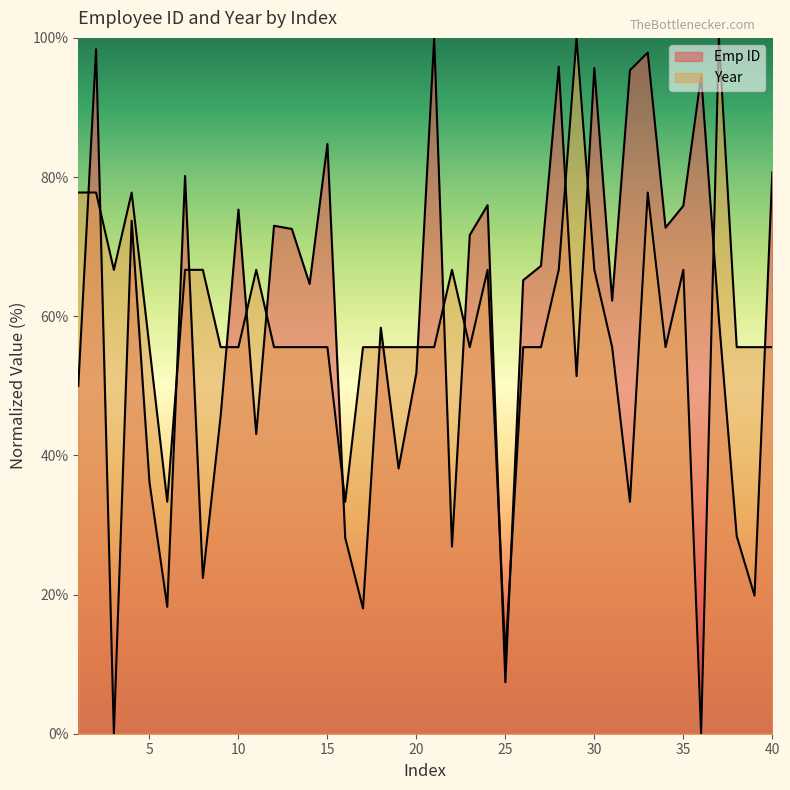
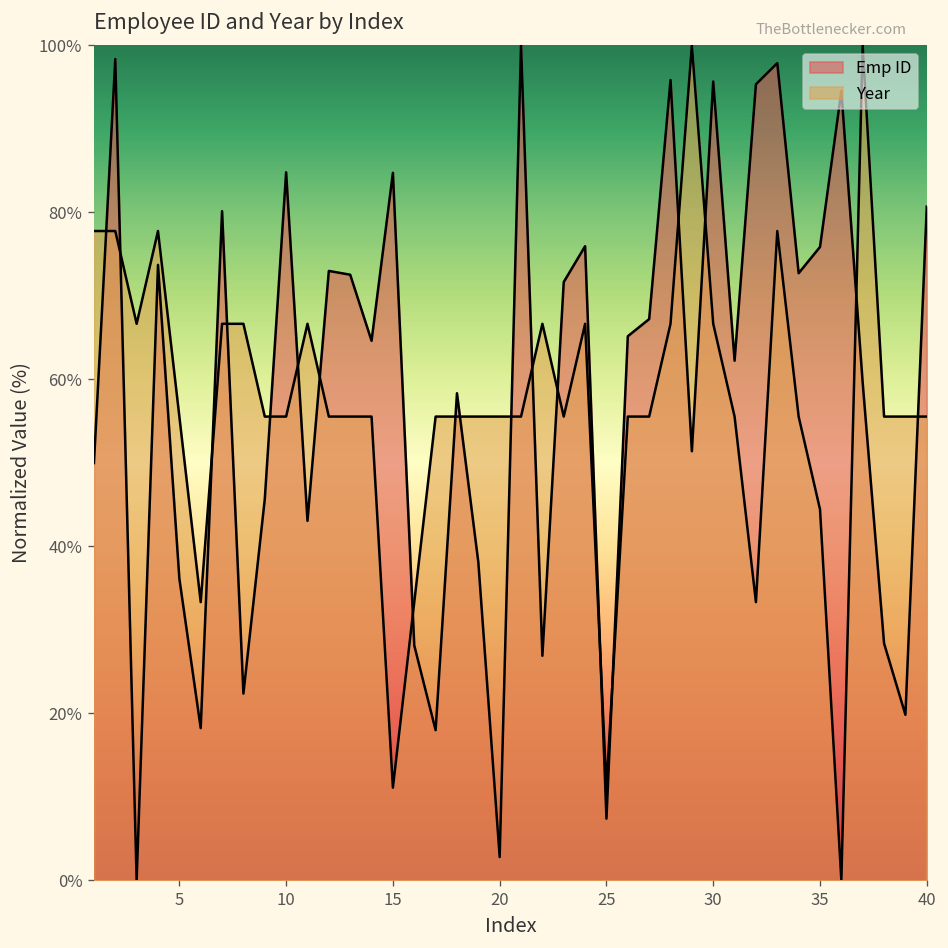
Emp ID, 10: 75% -> 85%
Year, 15: 56% -> 11%
Emp ID, 20: 52% -> 3%
Year, 35: 67% -> 44%
